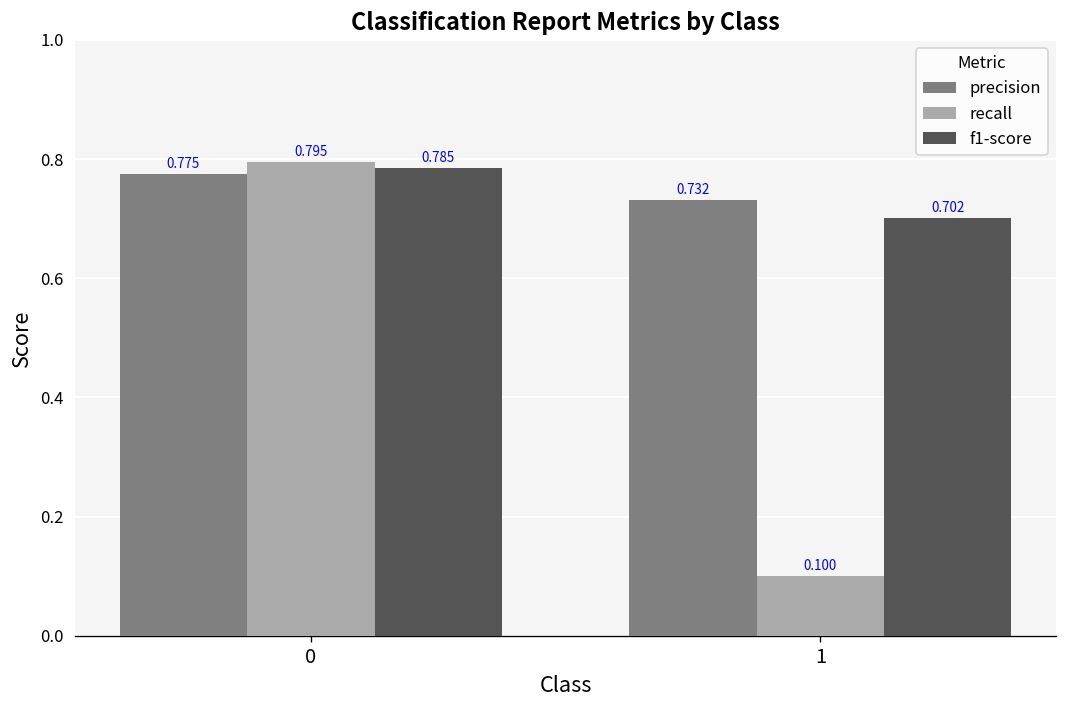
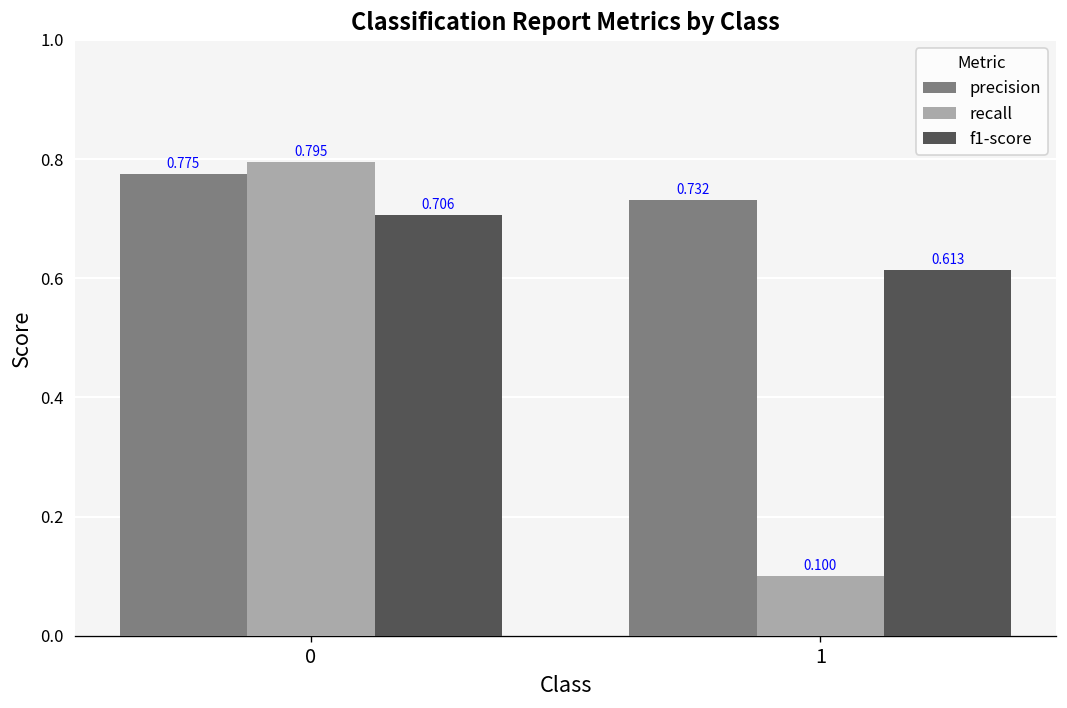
f1-score, 0: 0.785 -> 0.706
f1-score, 1: 0.702 -> 0.613
